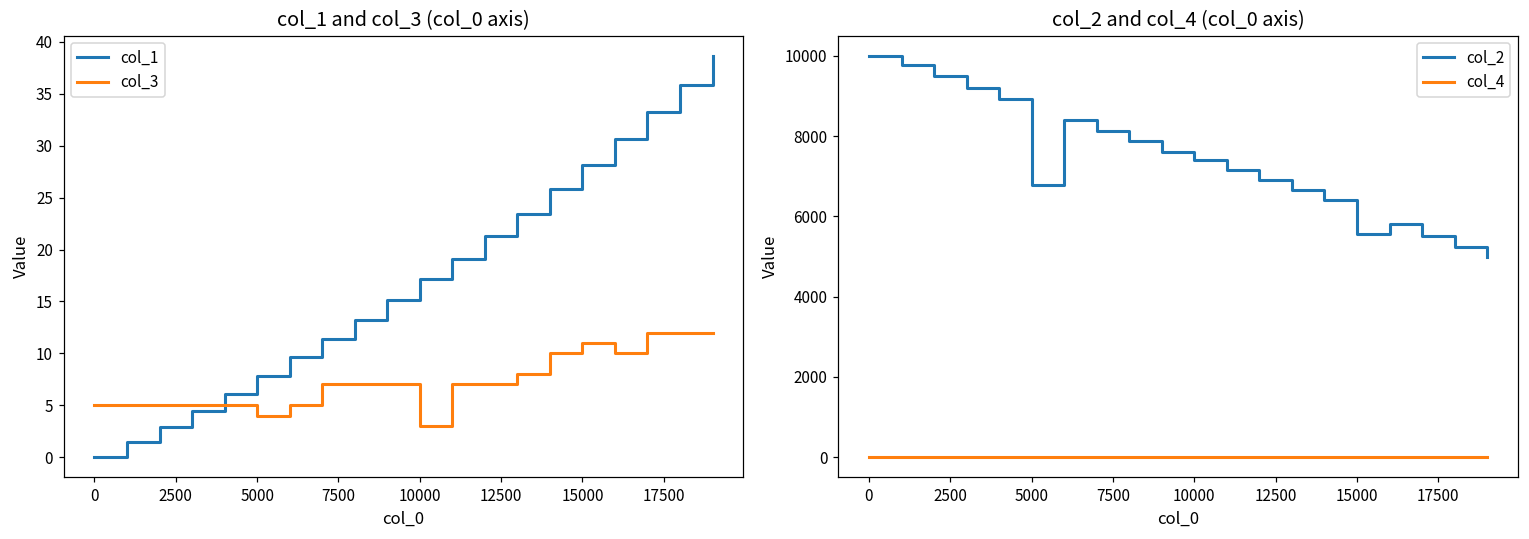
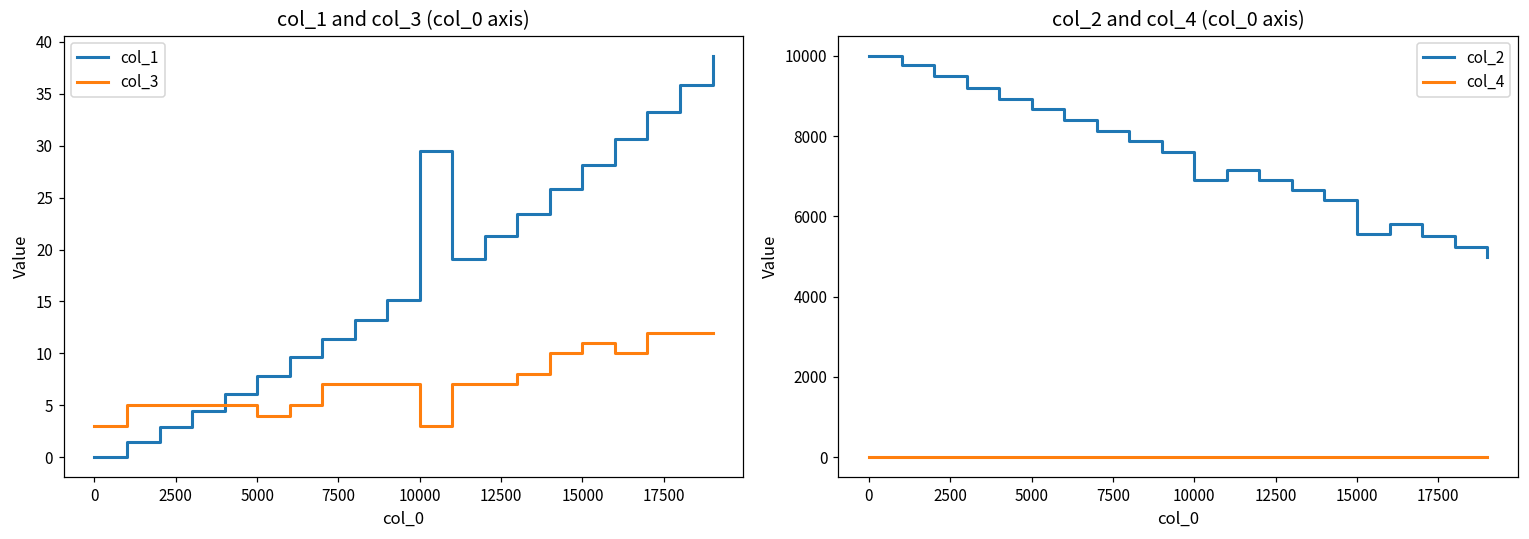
col_1 and col_3 (col_0 axis), col_3, 0: 5 -> 3
col_1 and col_3 (col_0 axis), col_1, 10000: 17 -> 30
col_2 and col_4 (col_0 axis), col_2, 5000: 6800 -> 8700
col_2 and col_4 (col_0 axis), col_2, 10000: 7400 -> 6900
